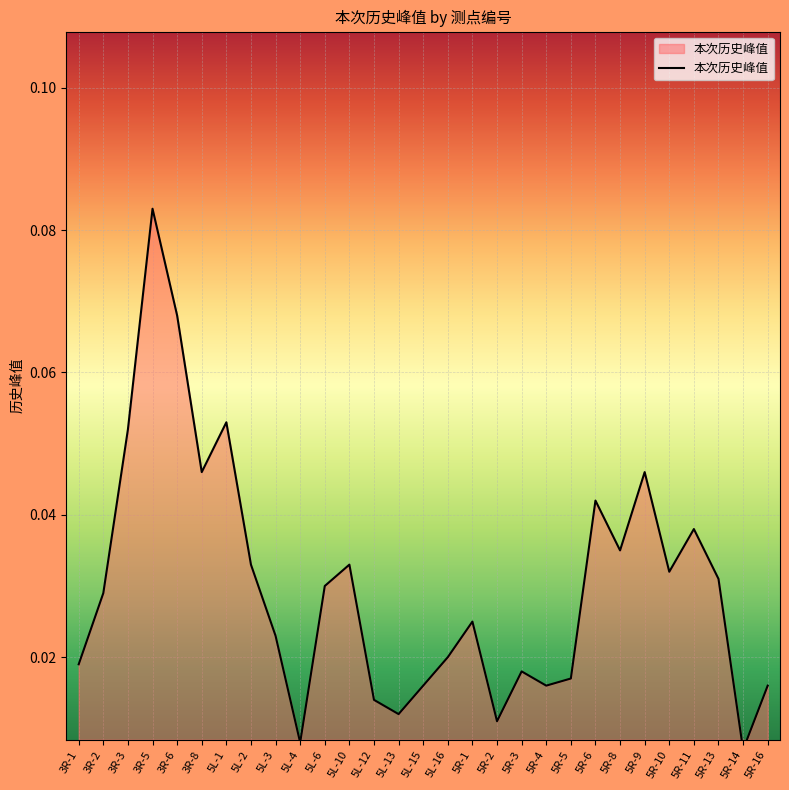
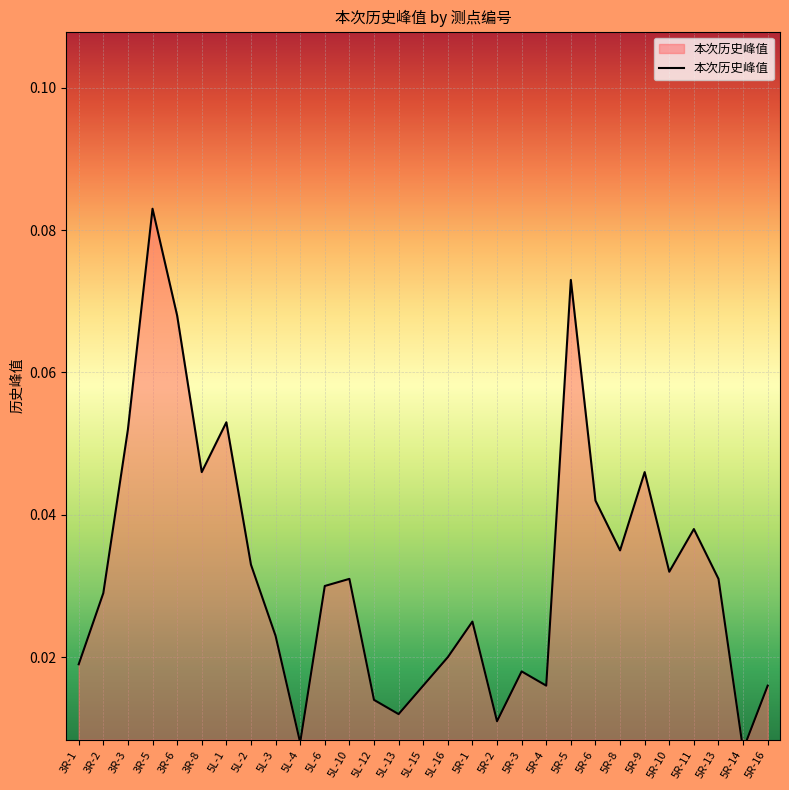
本次历史峰值, 5L-10: 0.033 -> 0.031
本次历史峰值, 5R-5: 0.017 -> 0.073
